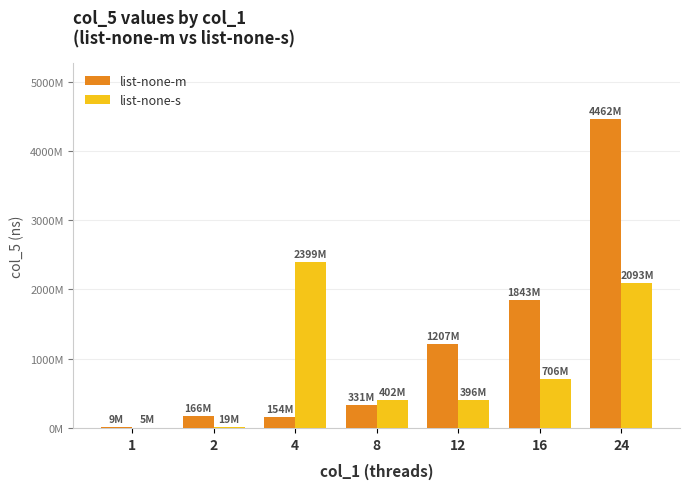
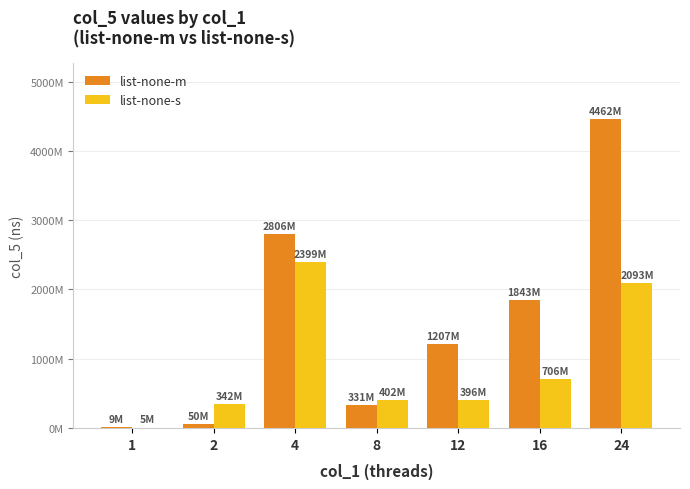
list-none-m, 2: 166M -> 50M
list-none-s, 2: 19M -> 342M
list-none-m, 4: 154M -> 2806M
